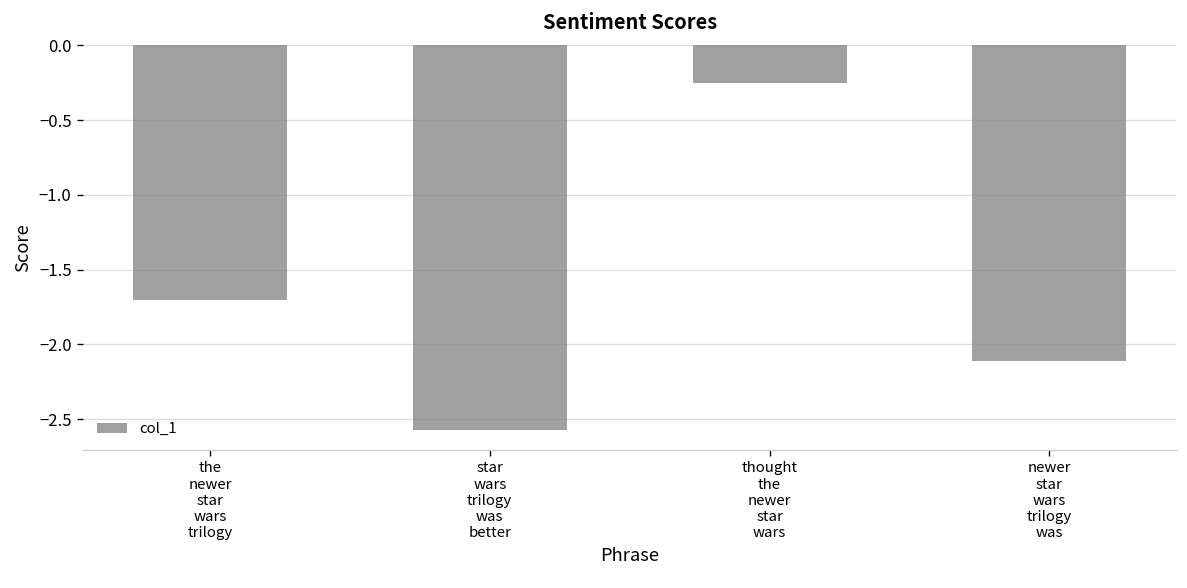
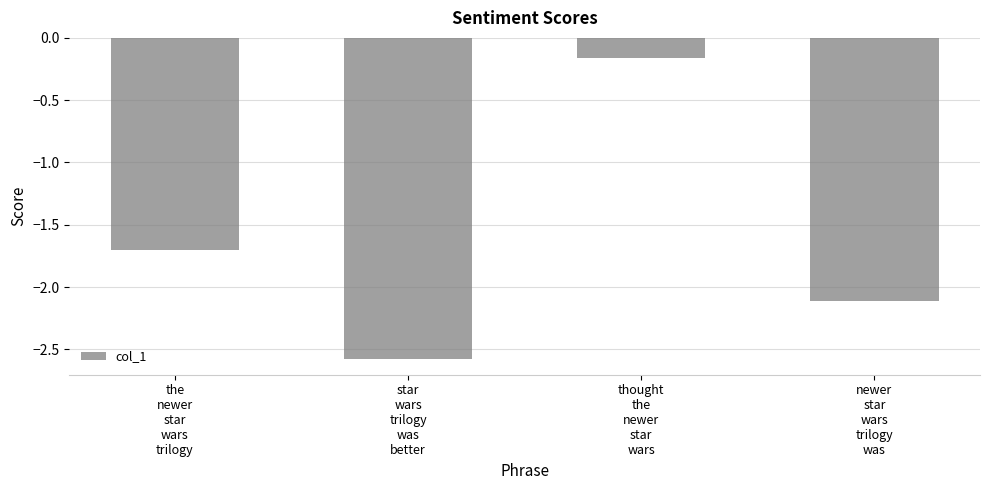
thought the newer star wars: -0.25 -> -0.16
